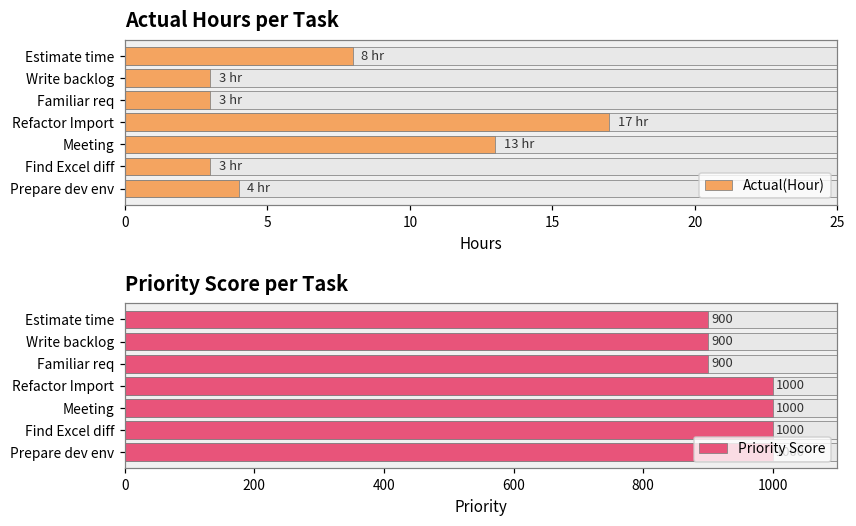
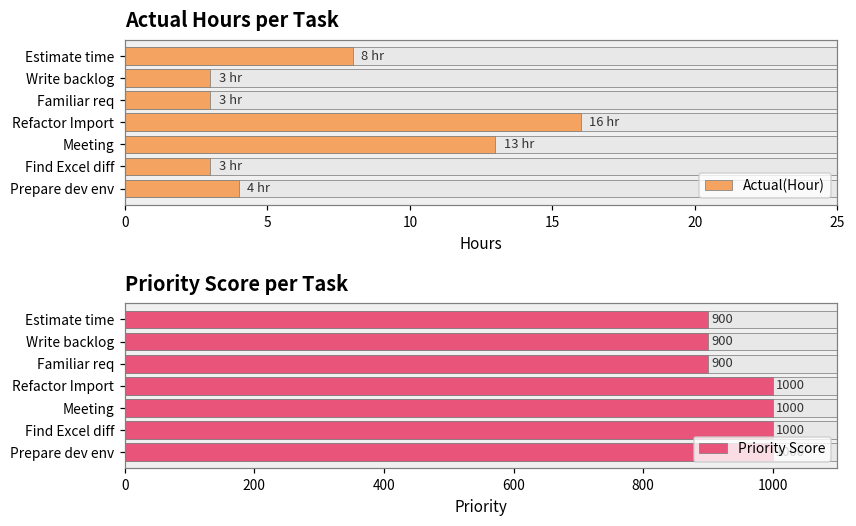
Actual Hours per Task, Actual(Hour), Refactor Import: 17 -> 16
